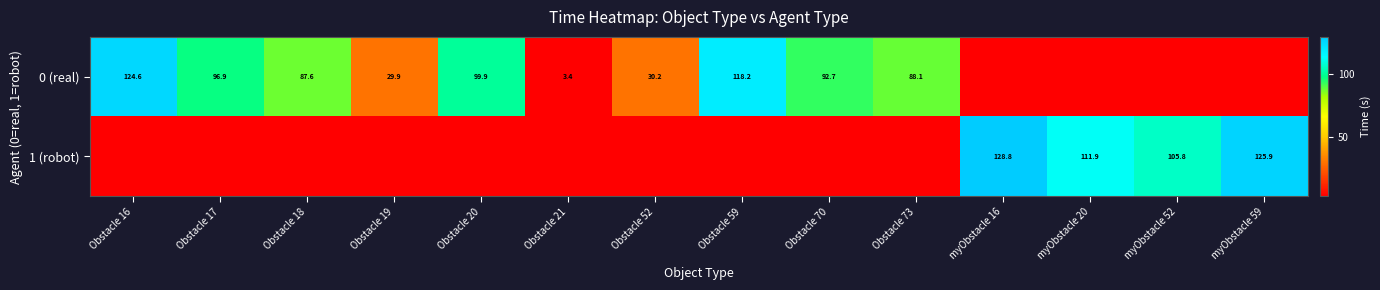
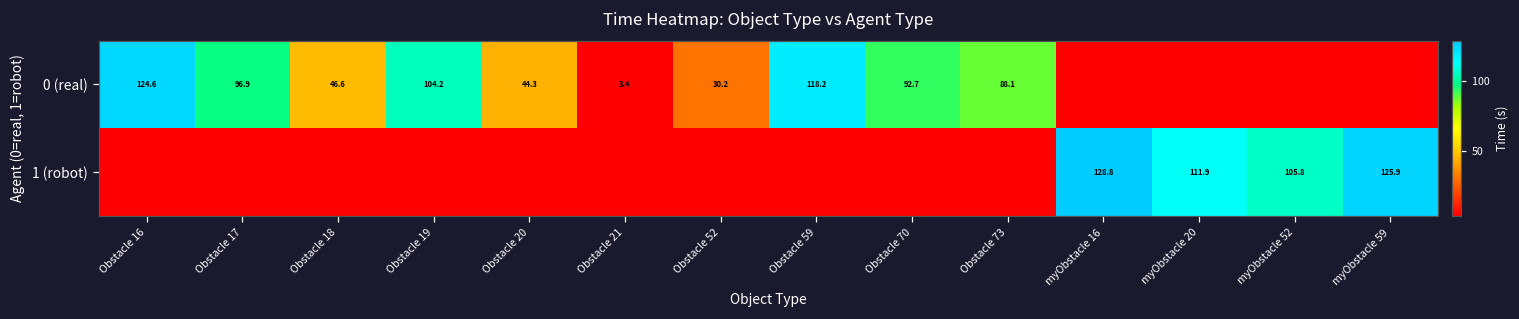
0 (real), Obstacle 18: 87.6 -> 46.6
0 (real), Obstacle 19: 29.9 -> 104.2
0 (real), Obstacle 20: 99.9 -> 44.3
